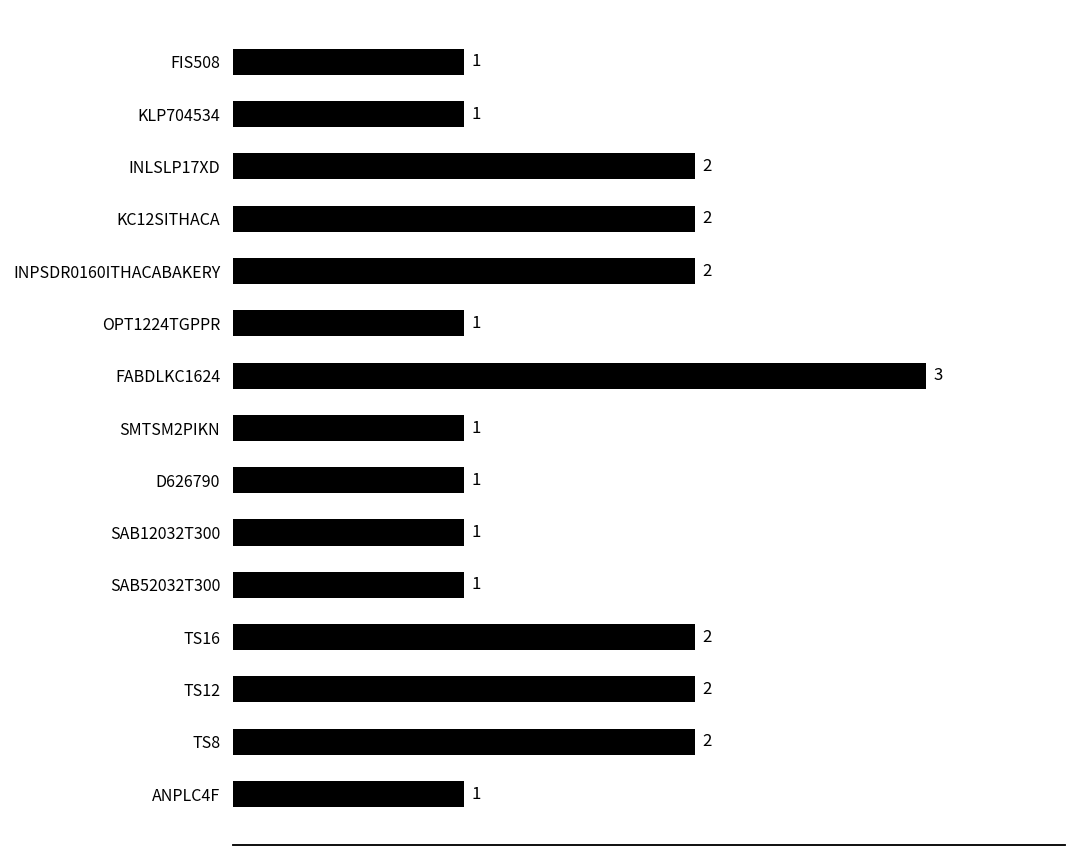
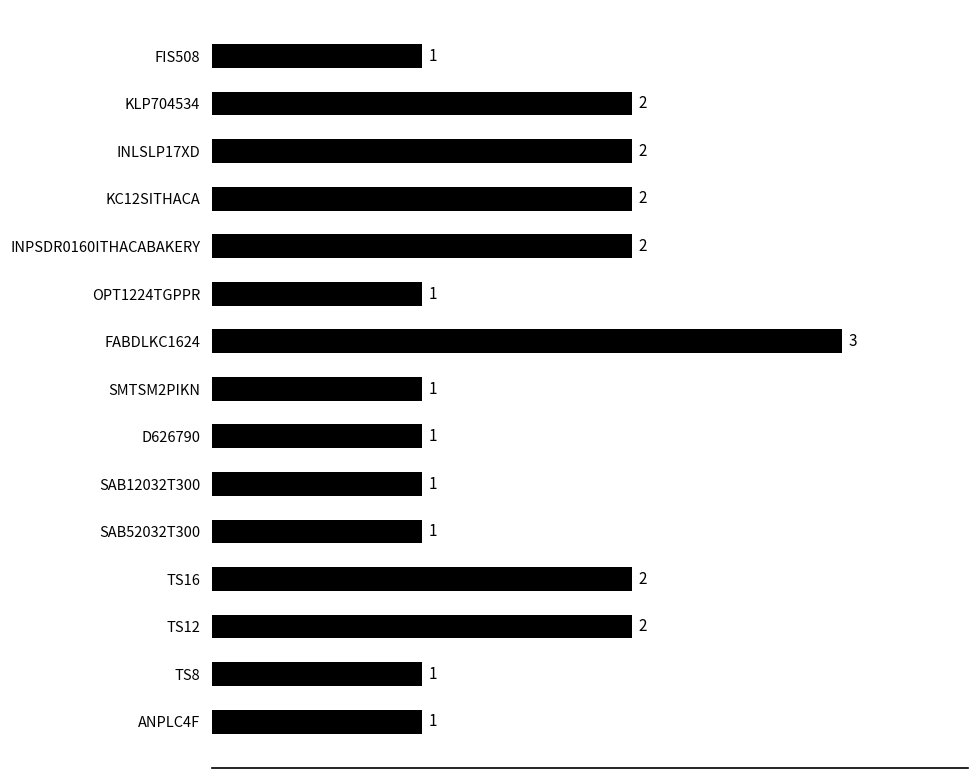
KLP704534: 1 -> 2
TS8: 2 -> 1
